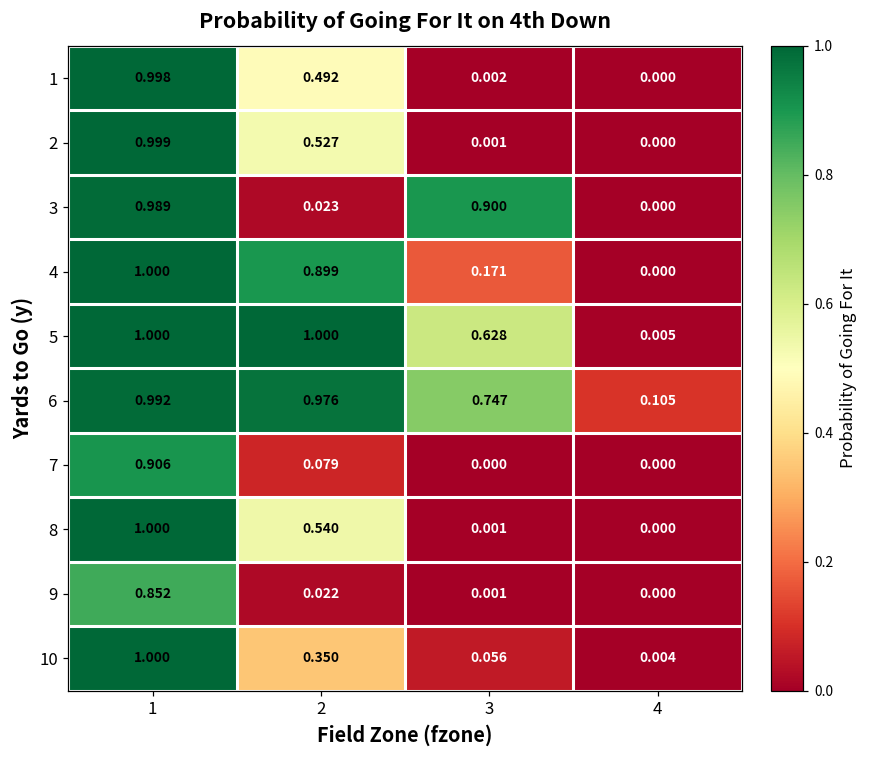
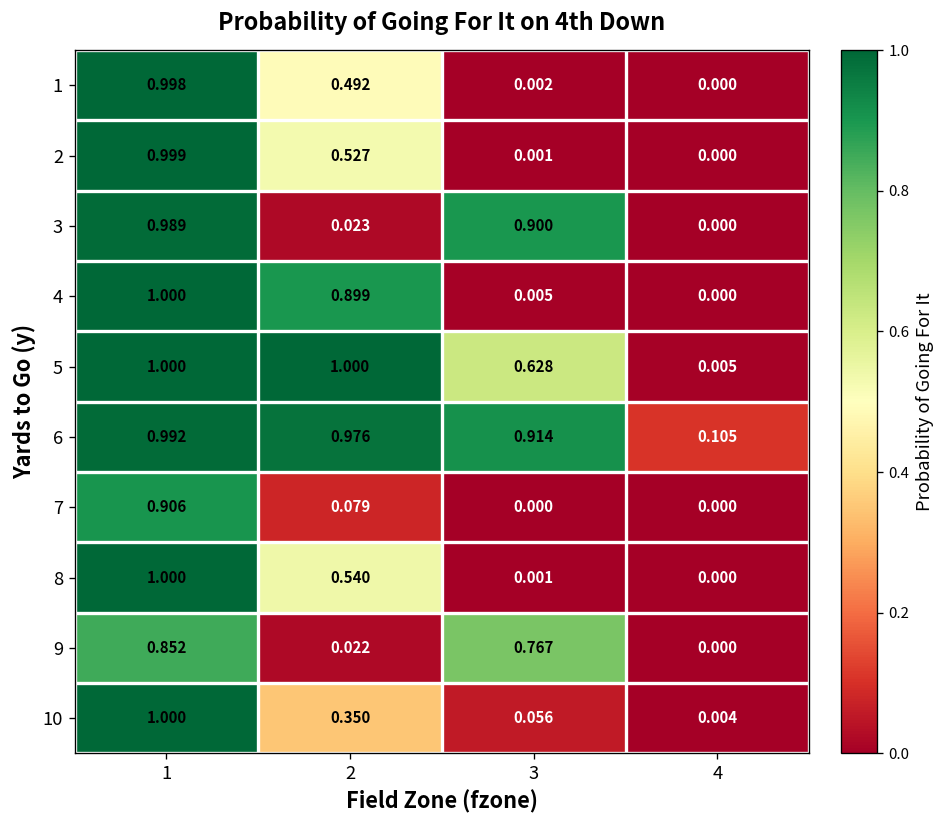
4, 3: 0.171 -> 0.005
6, 3: 0.747 -> 0.914
9, 3: 0.001 -> 0.767
